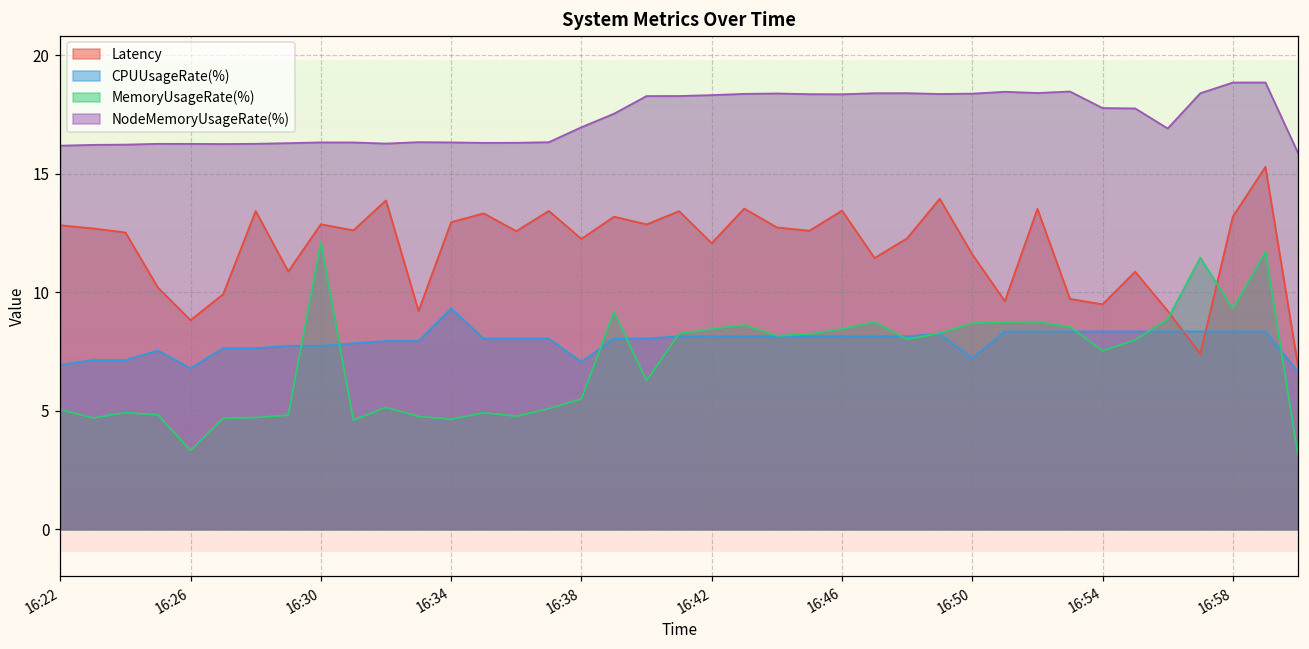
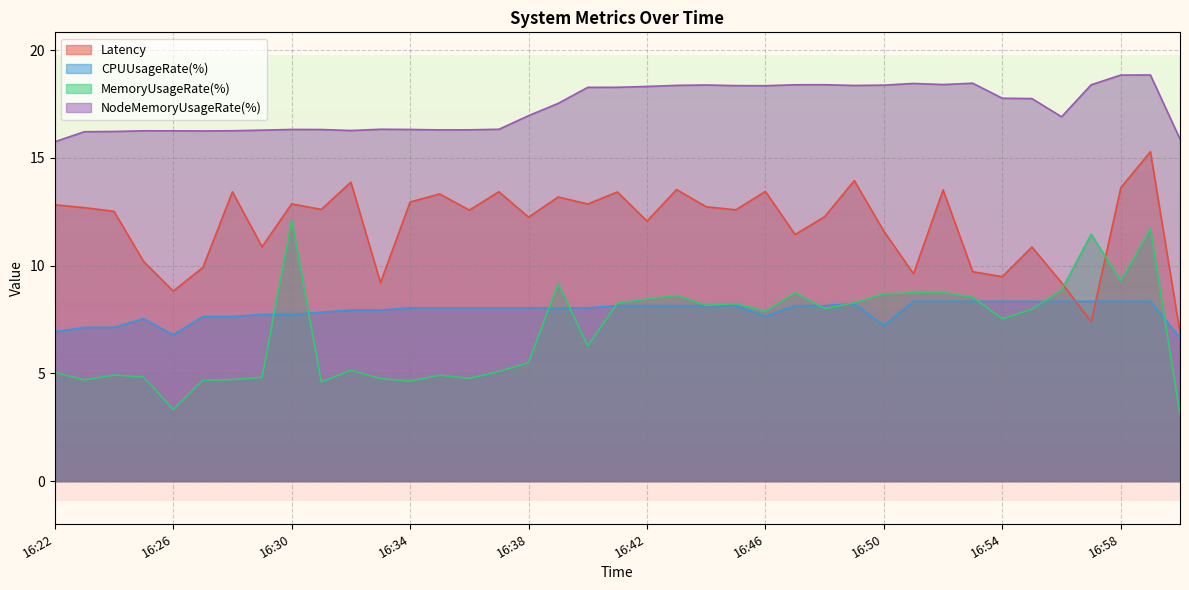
NodeMemoryUsageRate(%), 16:22: 16.2 -> 15.7
CPUUsageRate(%), 16:34: 9.3 -> 8.0
CPUUsageRate(%), 16:38: 7.1 -> 8.0
CPUUsageRate(%), 16:46: 8.1 -> 7.7
MemoryUsageRate(%), 16:46: 8.4 -> 7.9
Latency, 16:58: 13.2 -> 13.6
